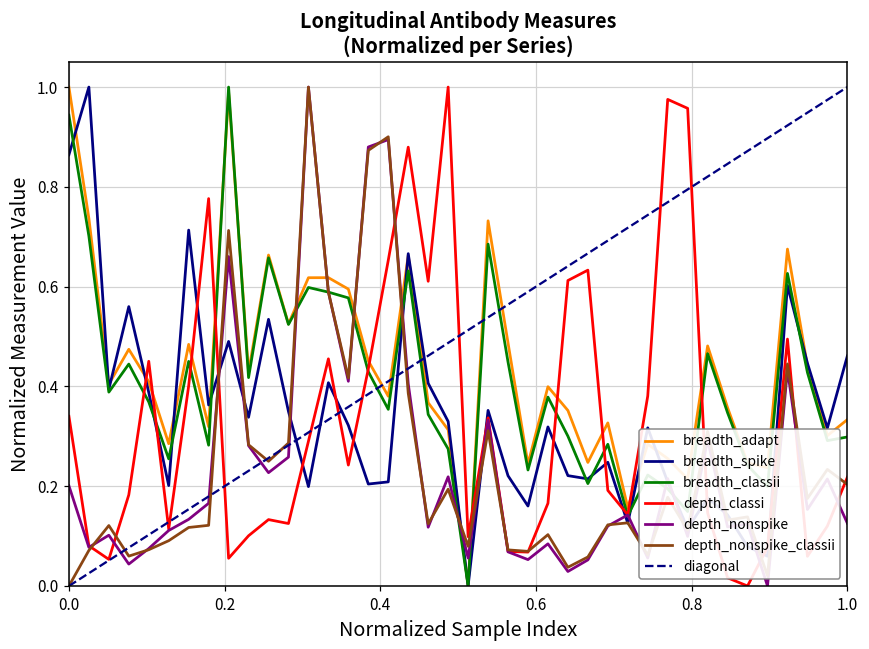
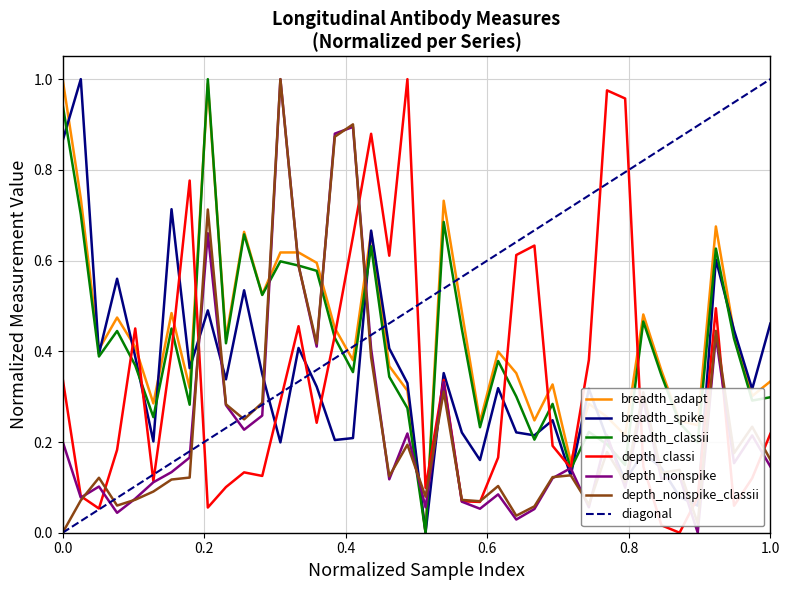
depth_nonspike, 1.0: 0.13 -> 0.15
depth_nonspike_classii, 1.0: 0.20 -> 0.16
